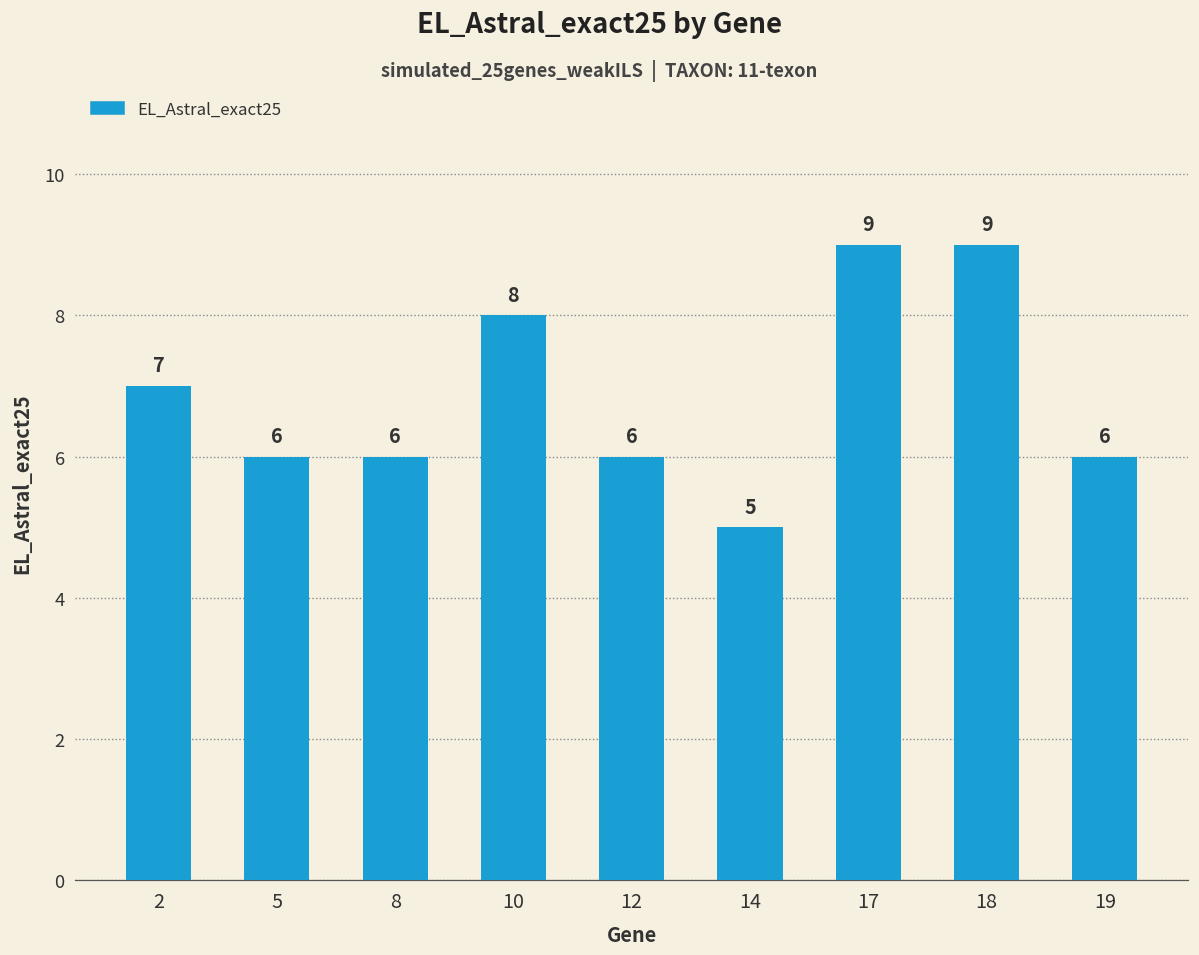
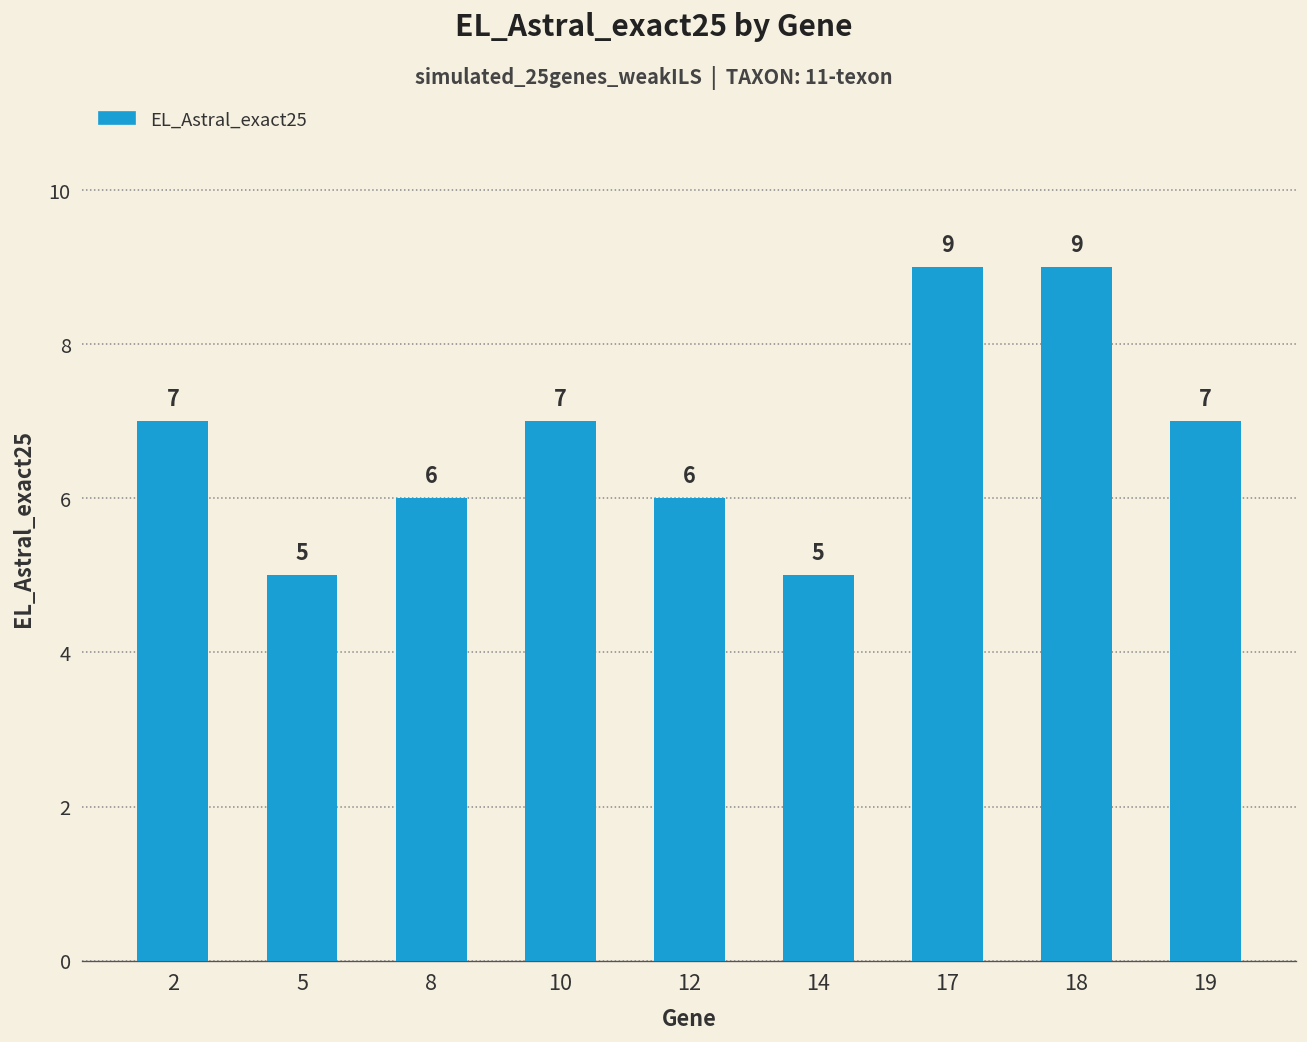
5: 6 -> 5
10: 8 -> 7
19: 6 -> 7
